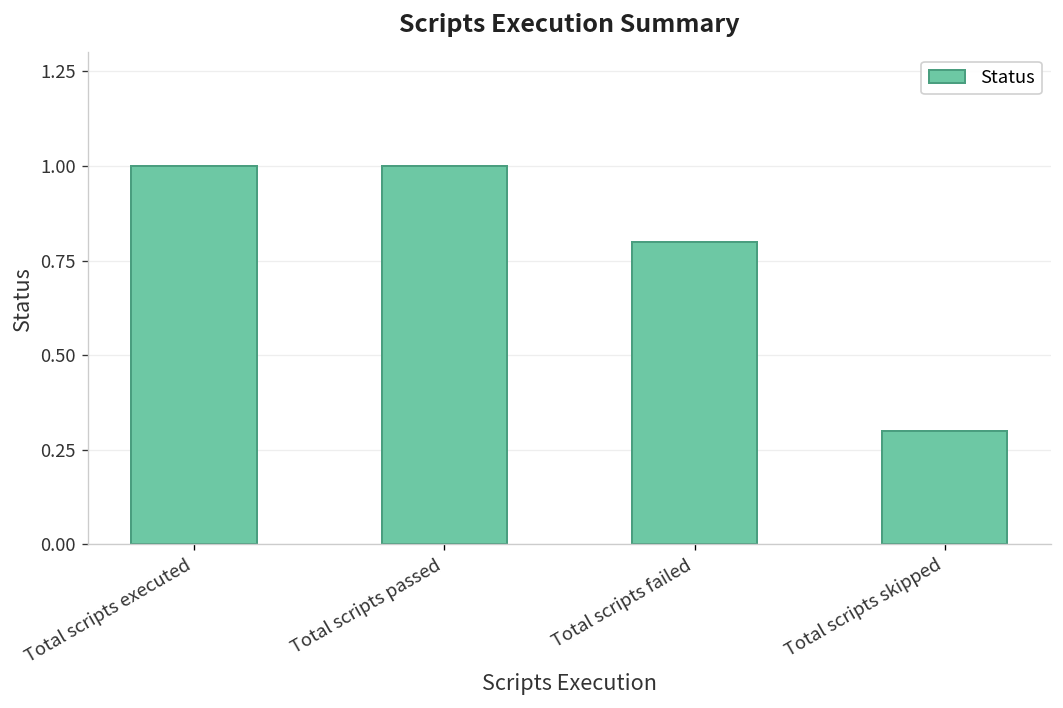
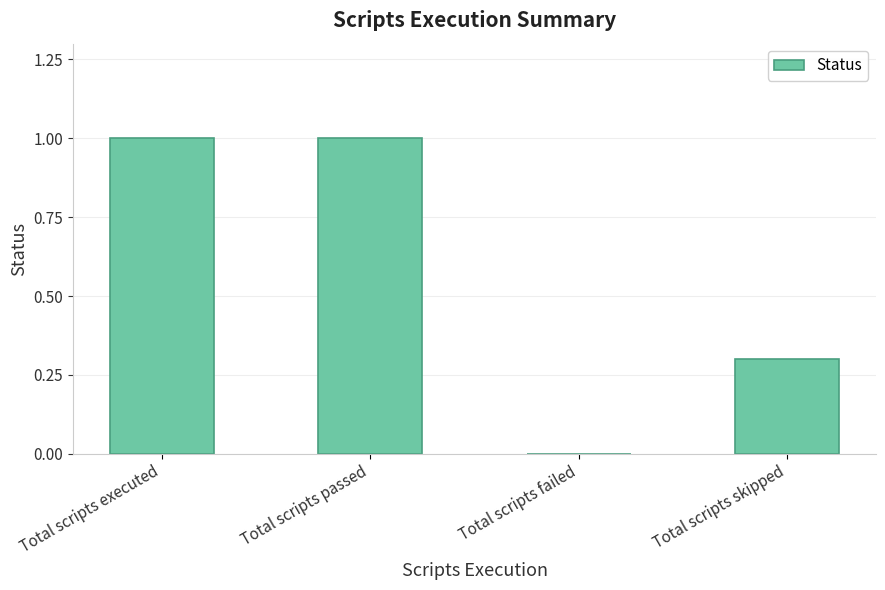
Total scripts failed: 0.8 -> 0.0
